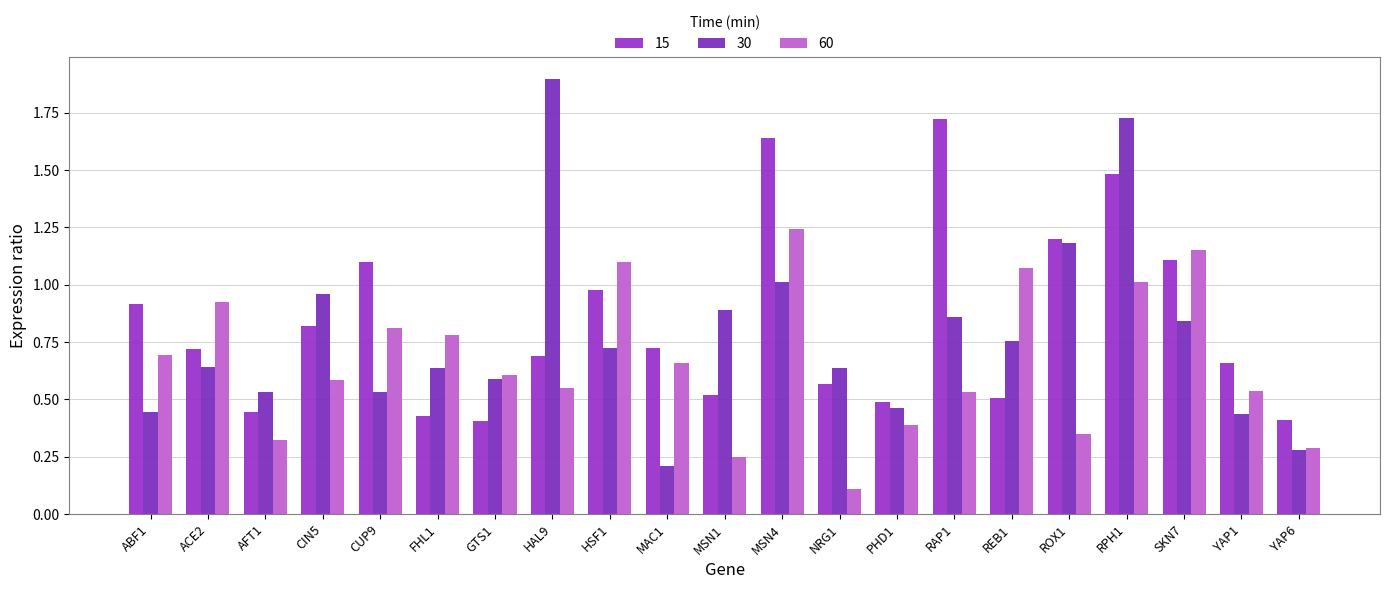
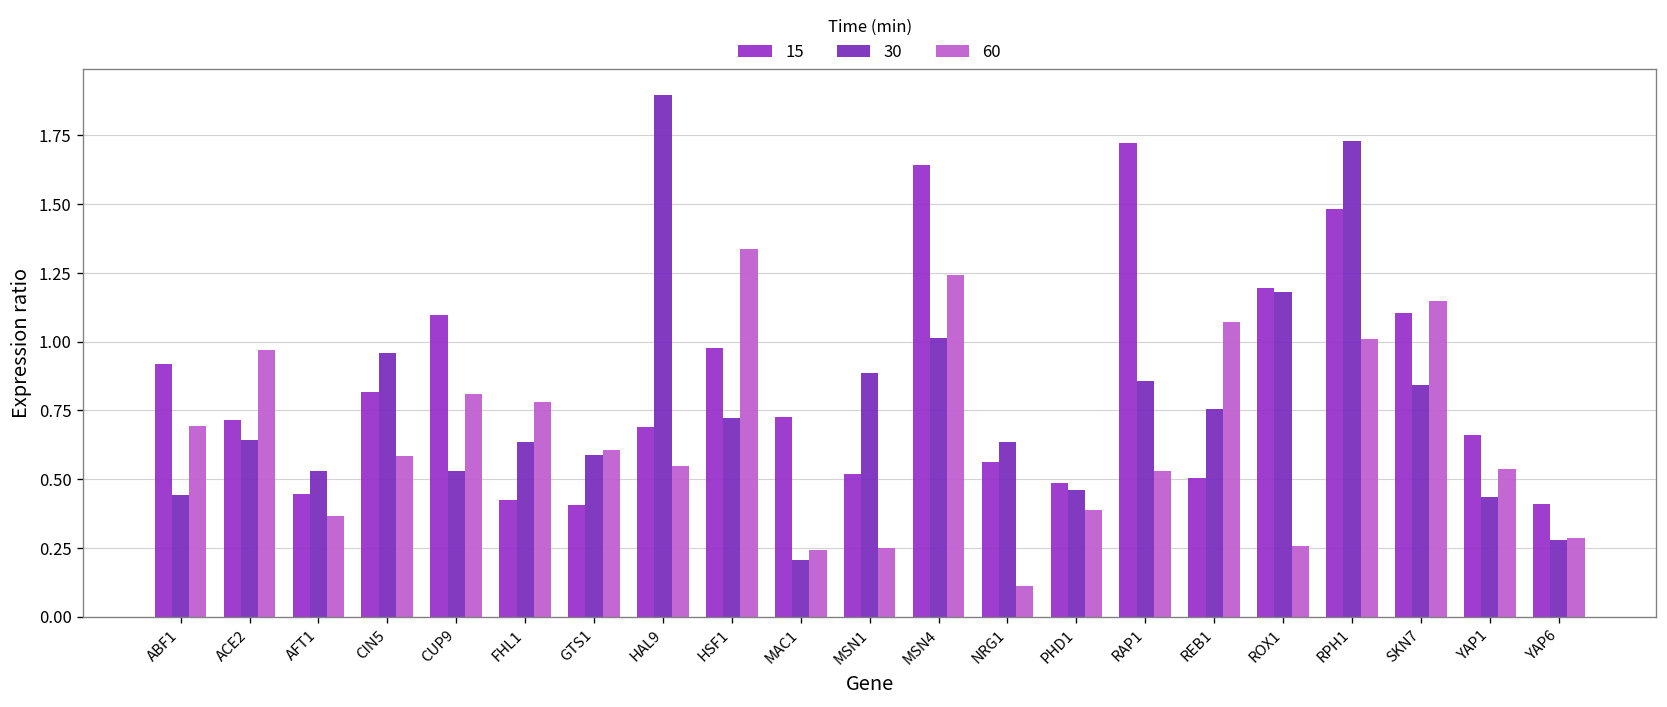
60, ACE2: 0.92 -> 0.97
60, AFT1: 0.32 -> 0.37
60, HSF1: 1.10 -> 1.34
60, MAC1: 0.66 -> 0.24
60, ROX1: 0.35 -> 0.26
